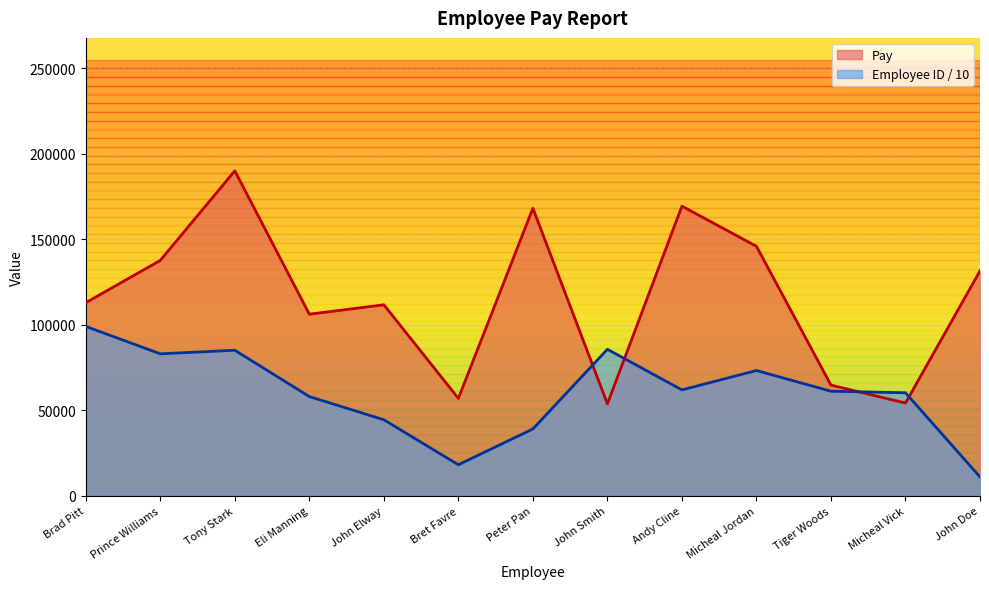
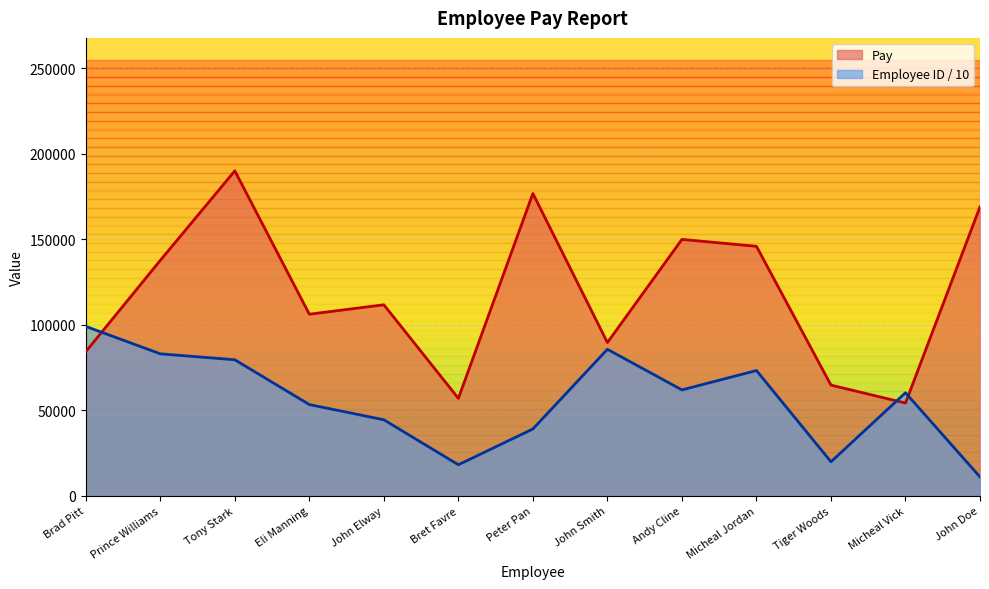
Pay, Brad Pitt: 113000 -> 84000
Employee ID / 10, Tony Stark: 85000 -> 80000
Employee ID / 10, Eli Manning: 58000 -> 53000
Pay, Peter Pan: 168000 -> 177000
Pay, John Smith: 54000 -> 90000
Pay, Andy Cline: 169000 -> 150000
Employee ID / 10, Tiger Woods: 61000 -> 20000
Pay, John Doe: 132000 -> 169000
